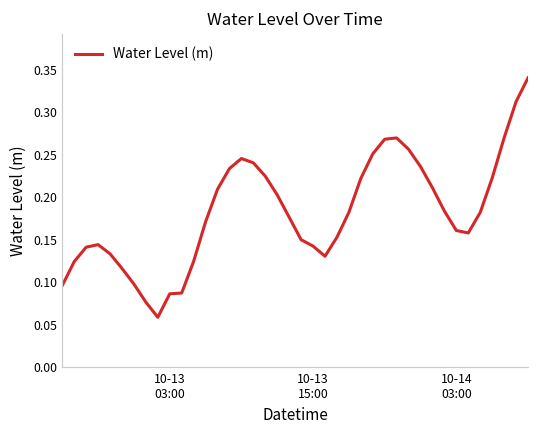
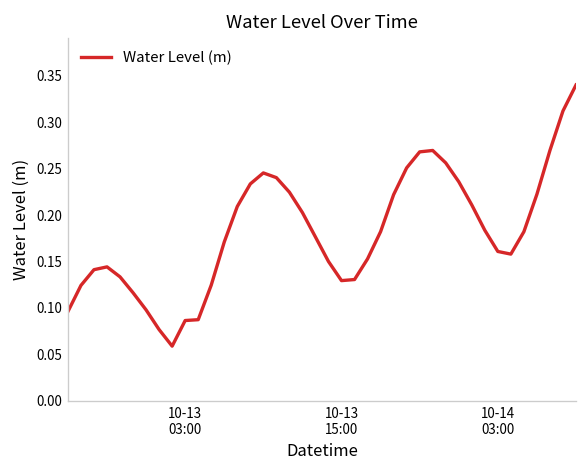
10-13 15:00: 0.14 -> 0.13
